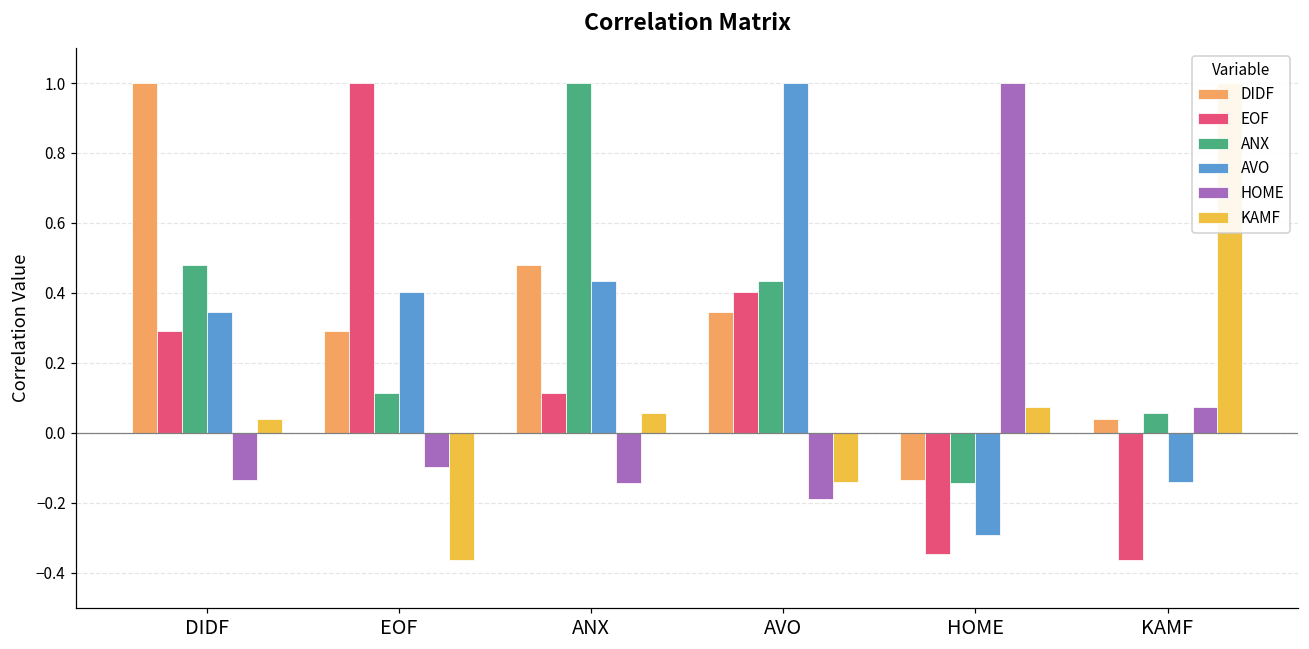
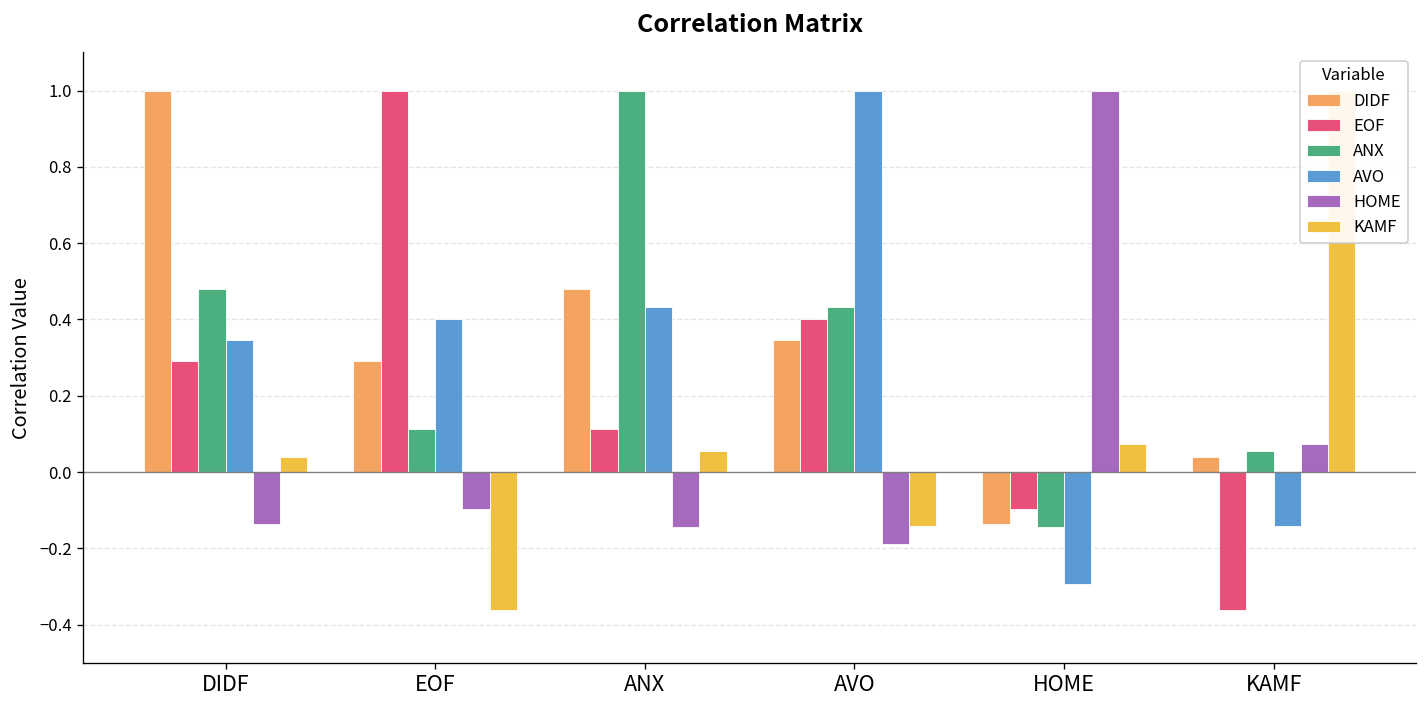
EOF, HOME: -0.35 -> -0.10
